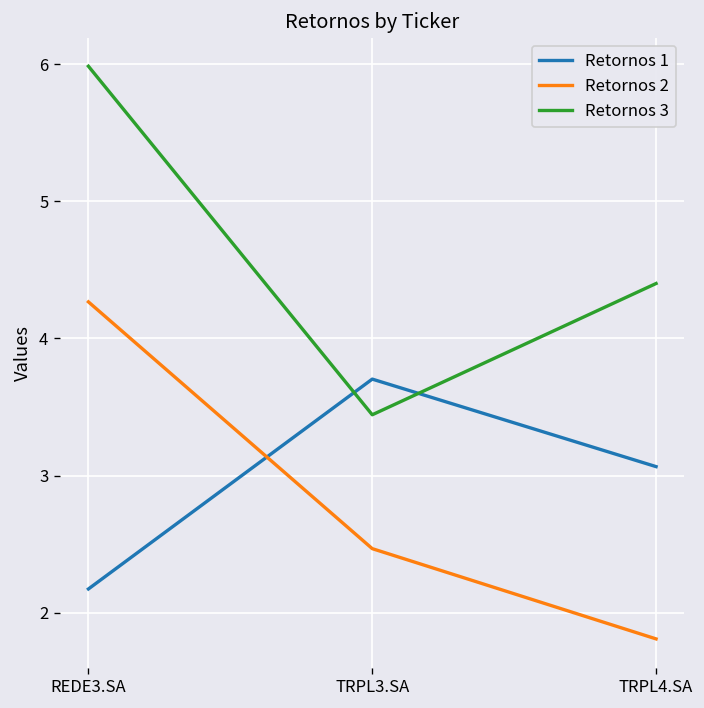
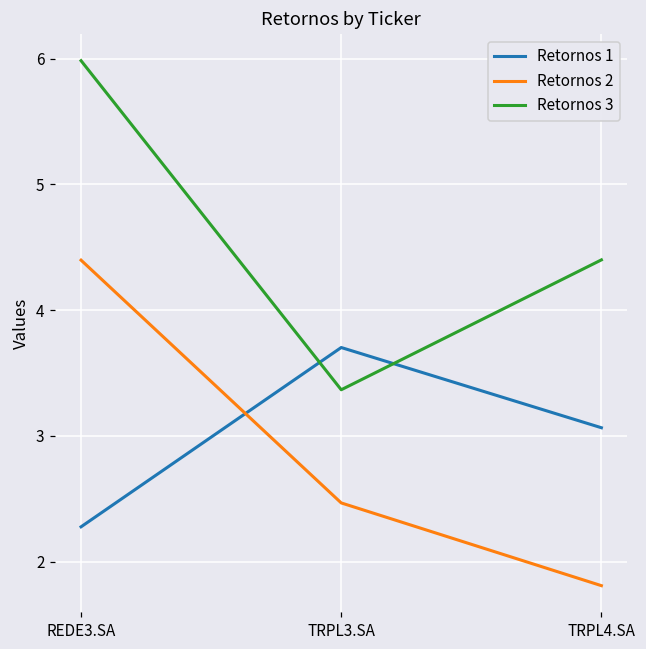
Retornos 1, REDE3.SA: 2.17 -> 2.28
Retornos 2, REDE3.SA: 4.27 -> 4.40
Retornos 3, TRPL3.SA: 3.44 -> 3.37
